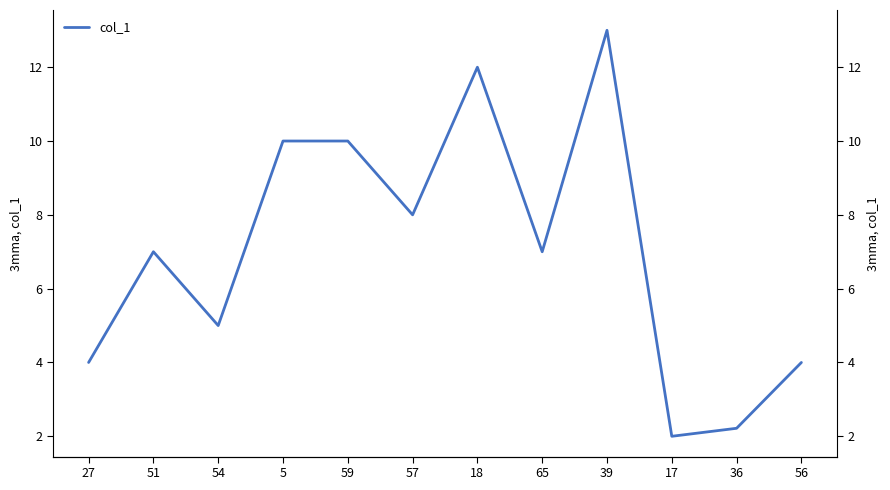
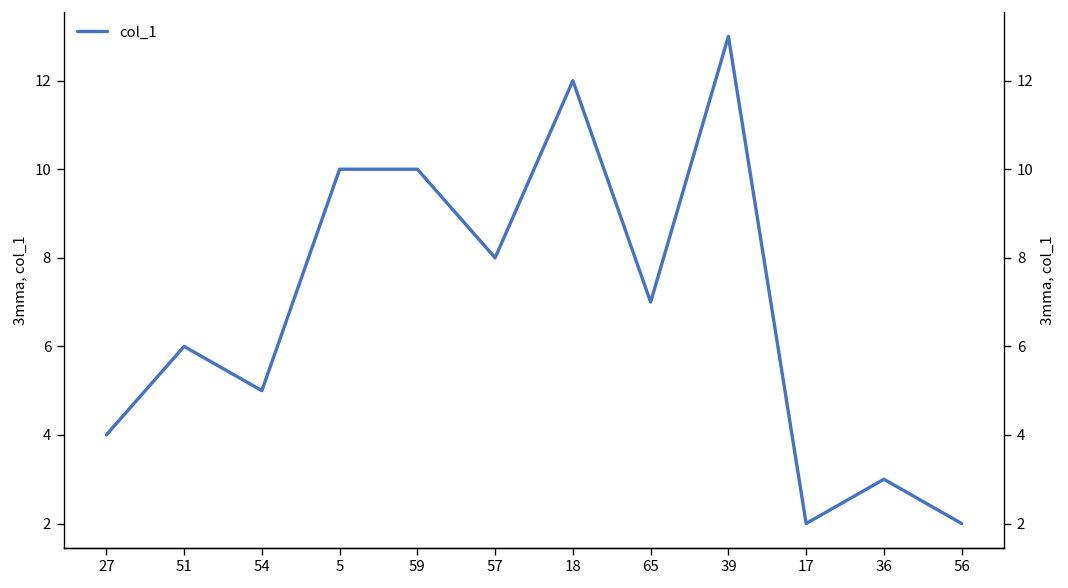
51: 7 -> 6
36: 2.2 -> 3.0
56: 4 -> 2
